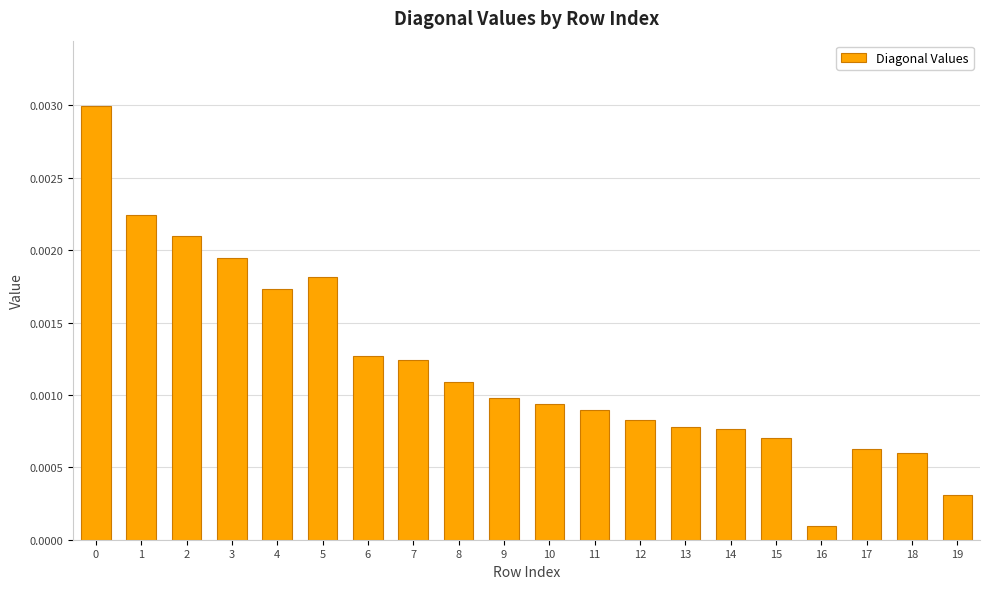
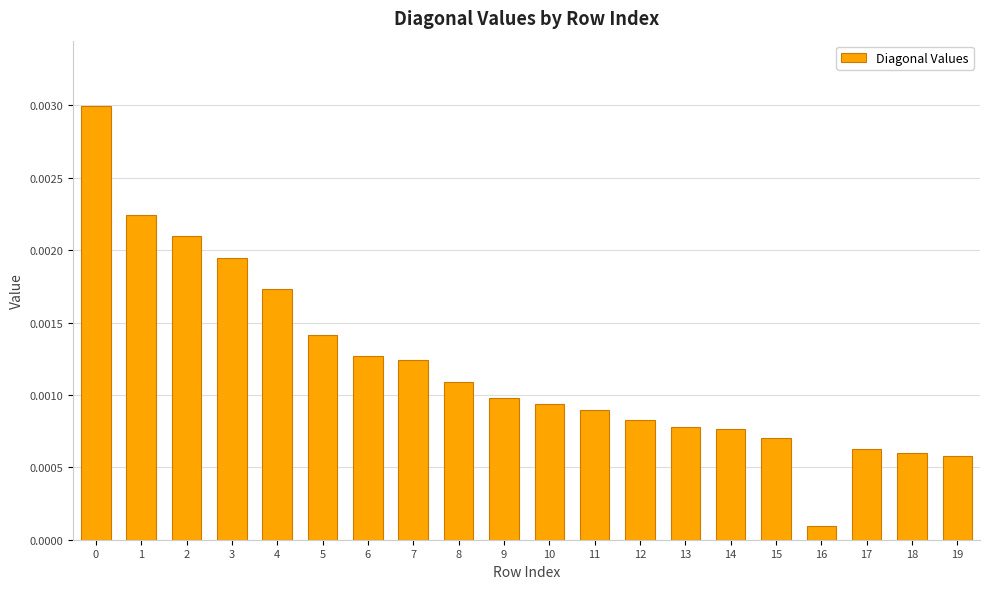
5: 0.00182 -> 0.00141
19: 0.00031 -> 0.00058
